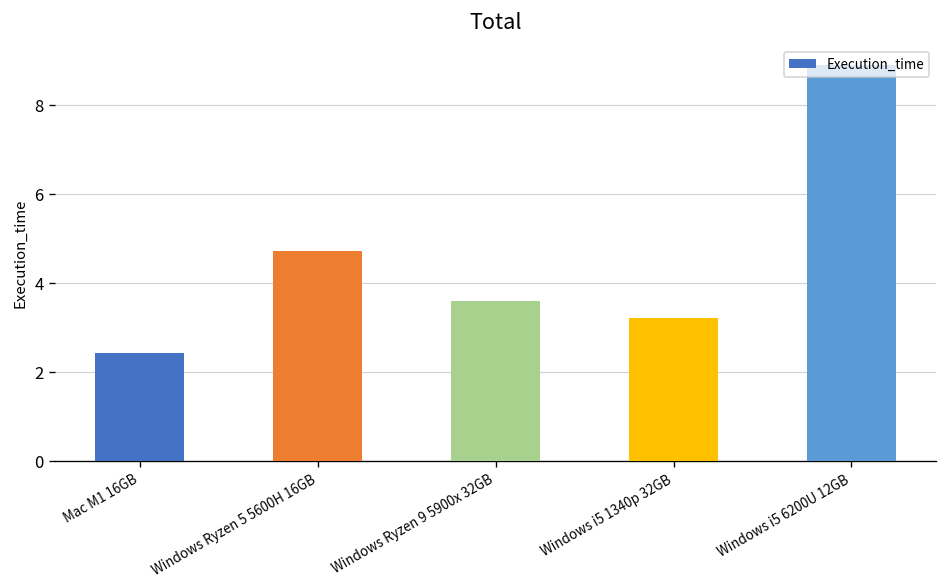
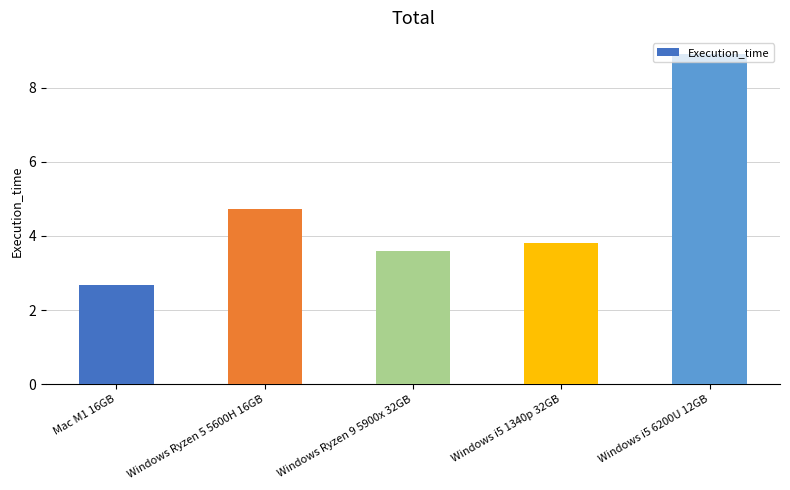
Mac M1 16GB: 2.4 -> 2.7
Windows i5 1340p 32GB: 3.2 -> 3.8
